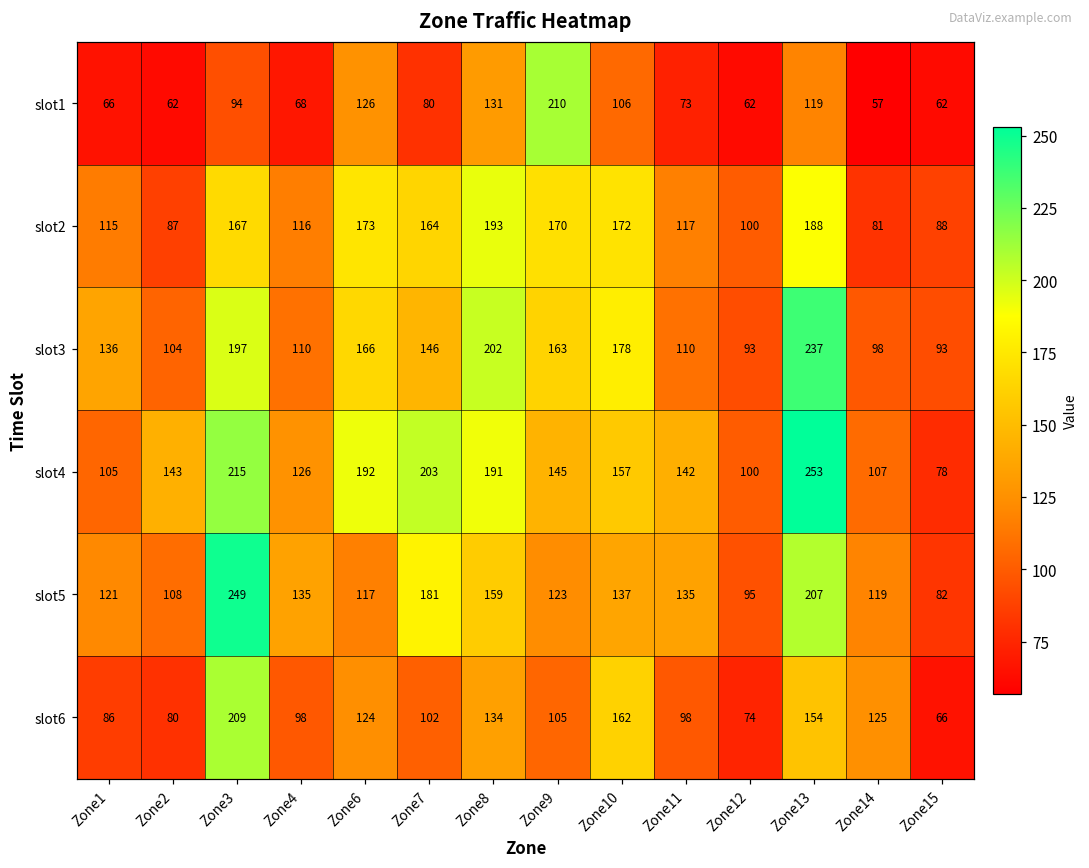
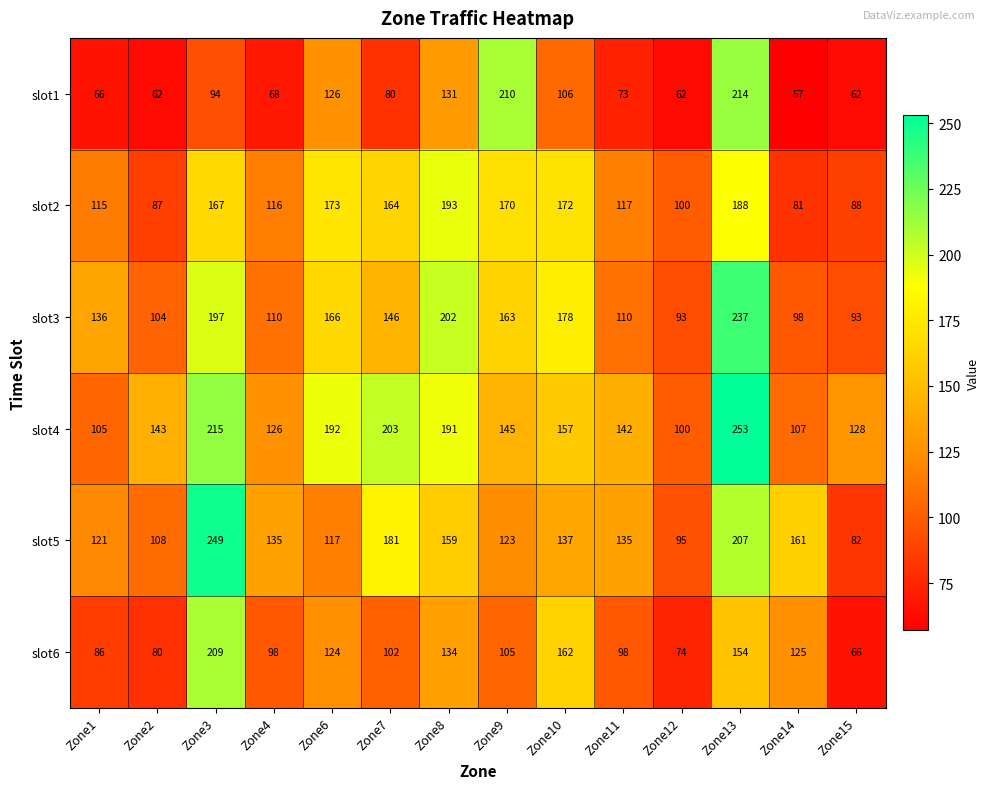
slot1, Zone13: 119 -> 214
slot4, Zone15: 78 -> 128
slot5, Zone14: 119 -> 161
